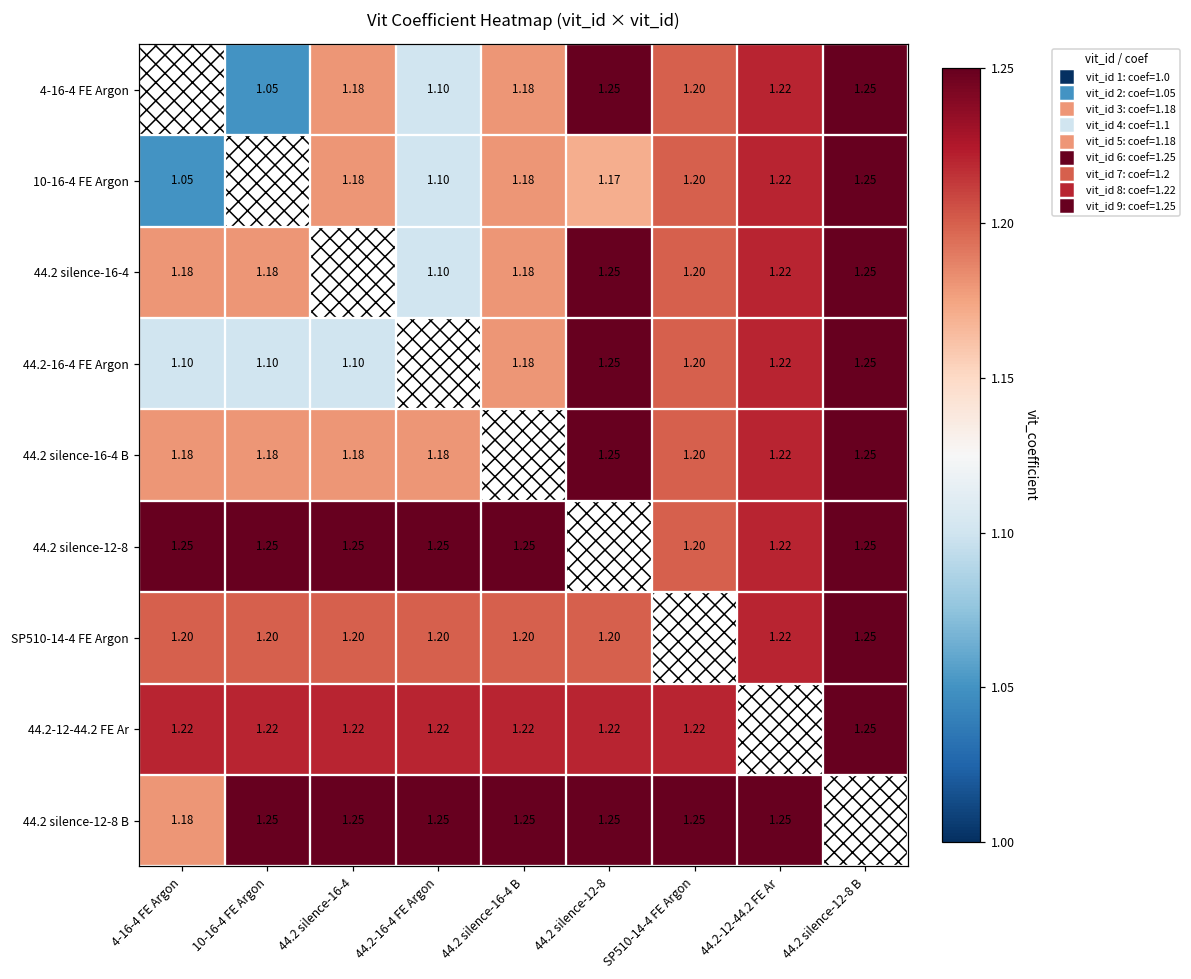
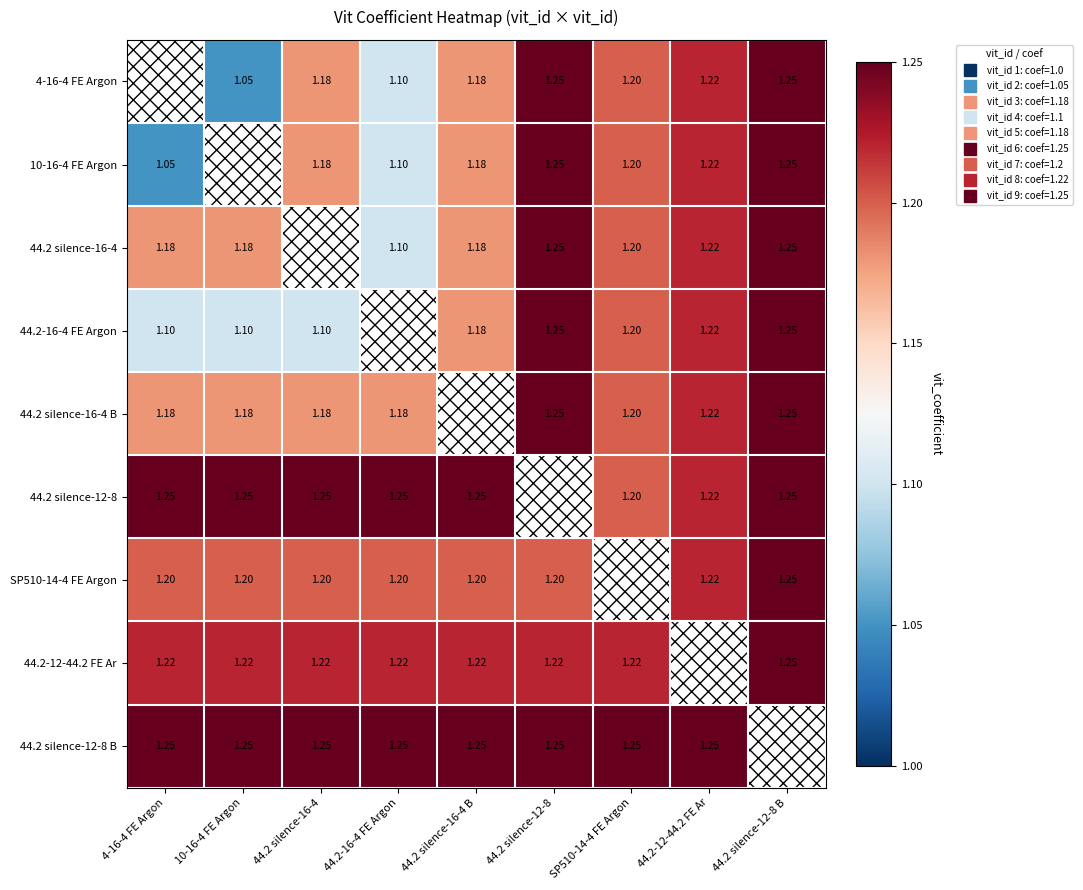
10-16-4 FE Argon, 44.2 silence-12-8: 1.17 -> 1.25
44.2 silence-12-8 B, 4-16-4 FE Argon: 1.18 -> 1.25
